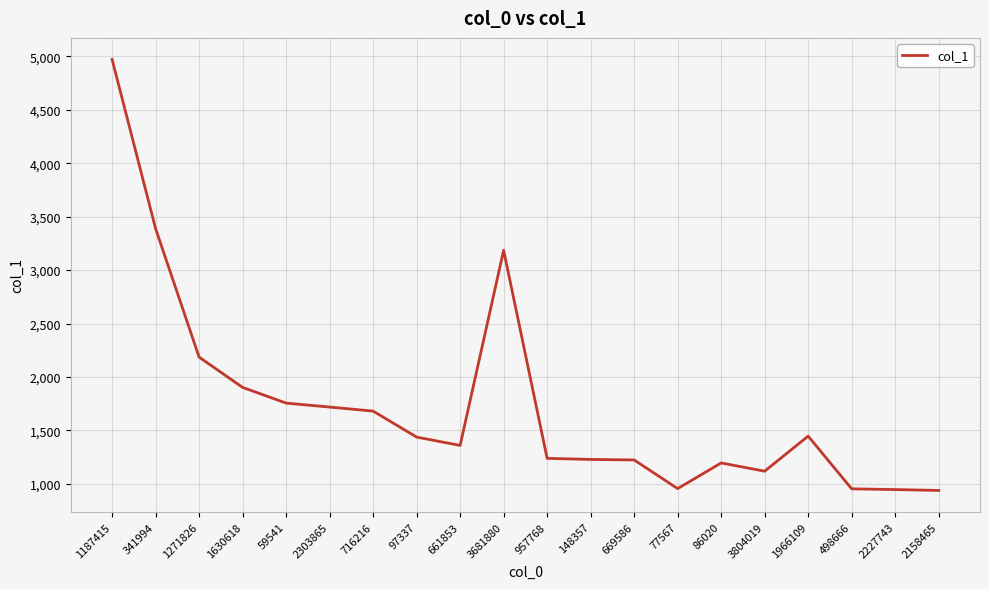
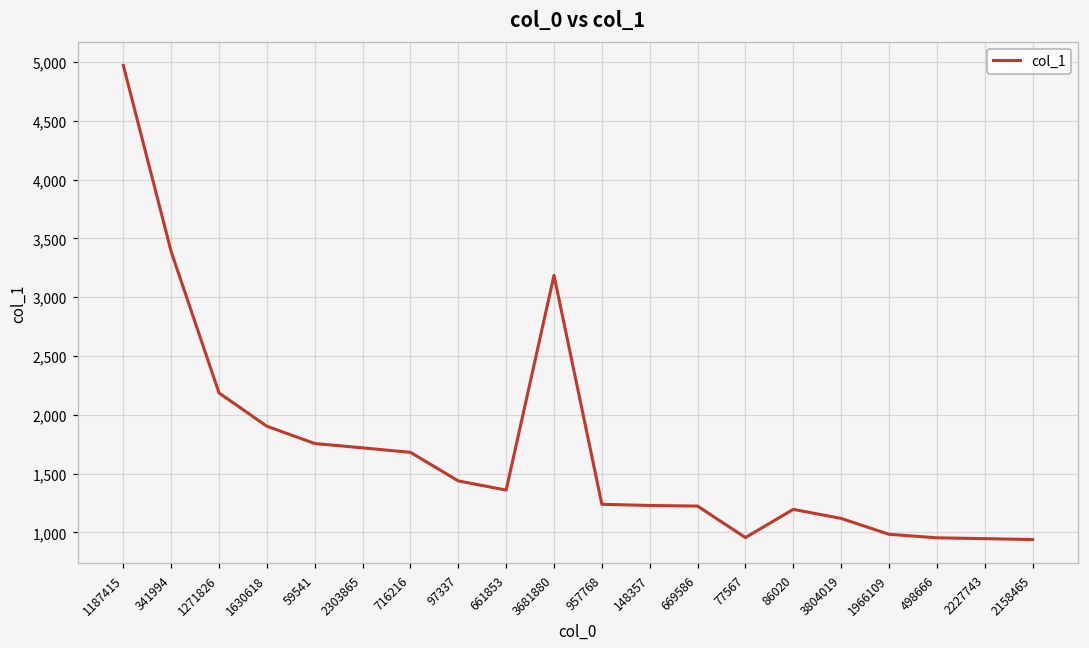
1966109: 1,450 -> 980
